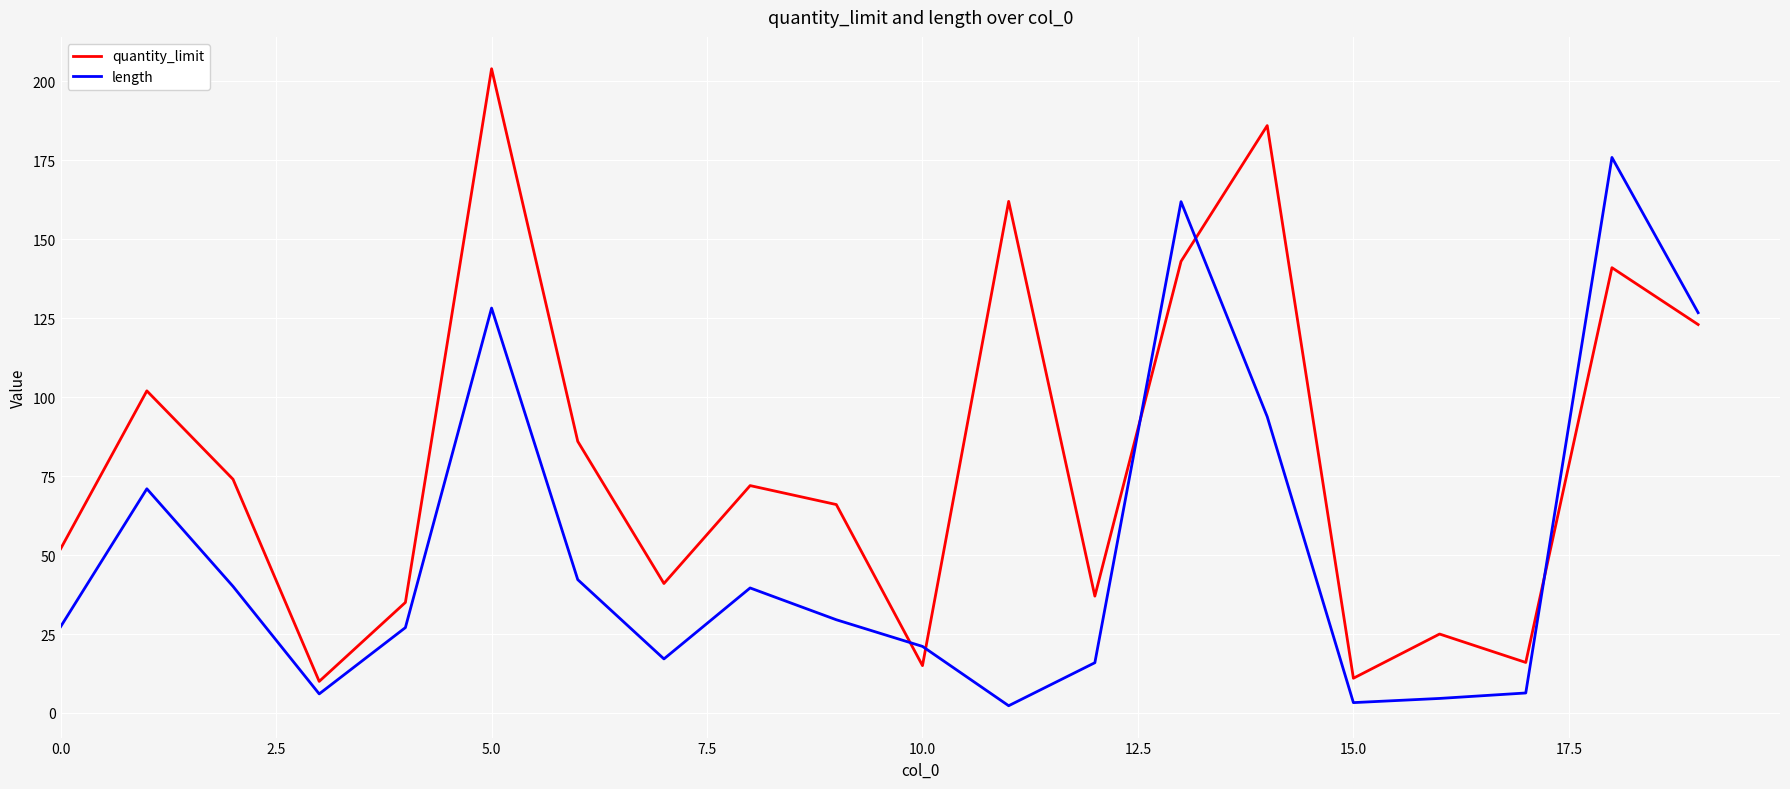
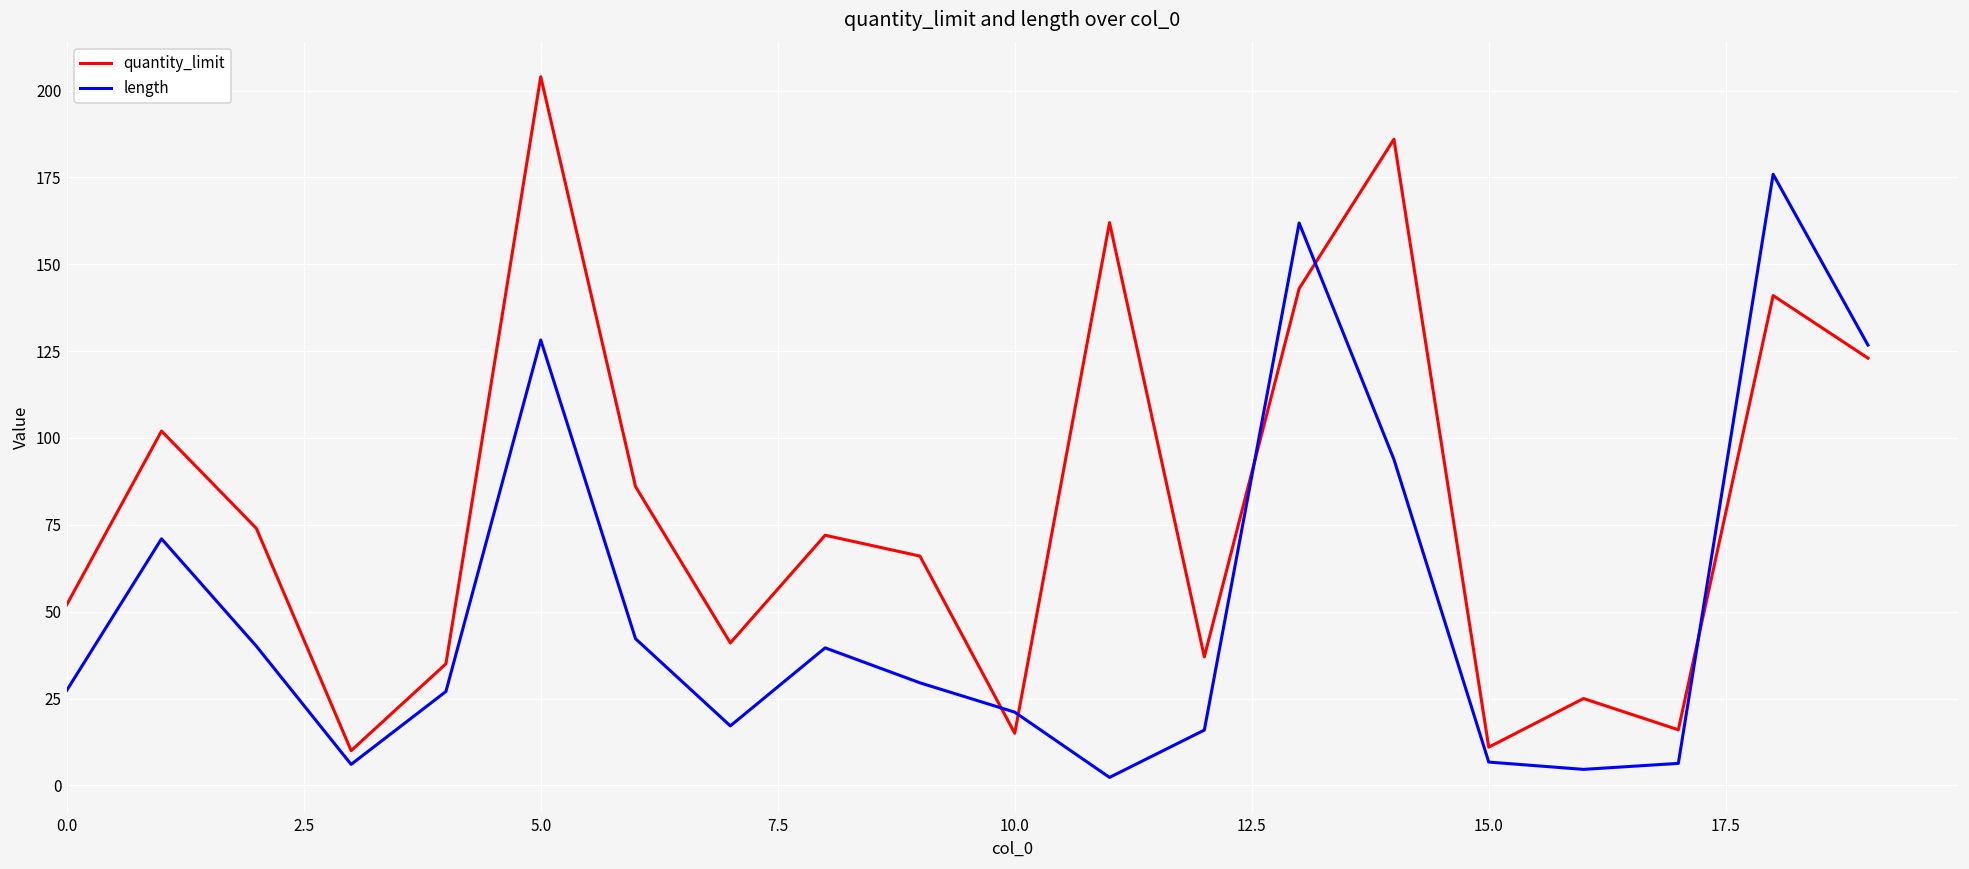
length, 15.0: 3 -> 7
